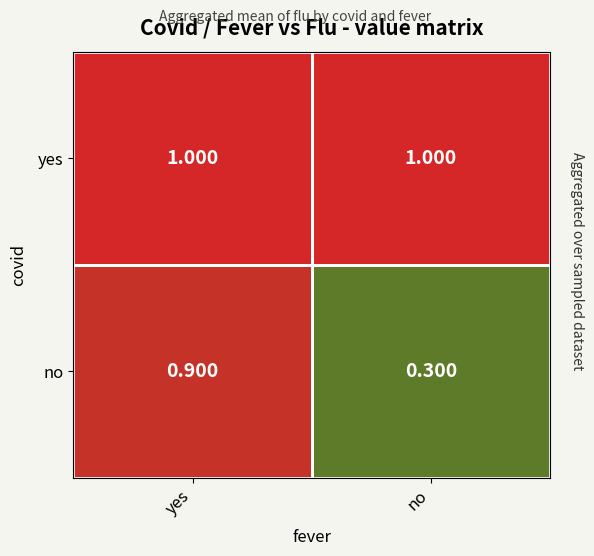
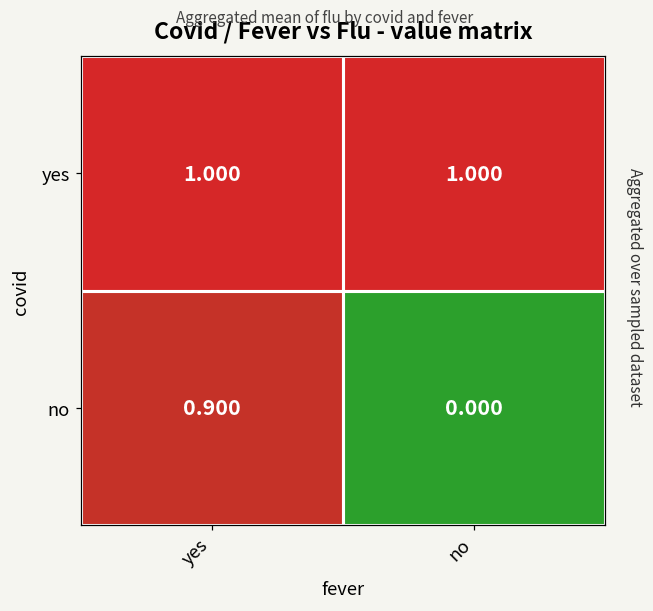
no, no: 0.300 -> 0.000
